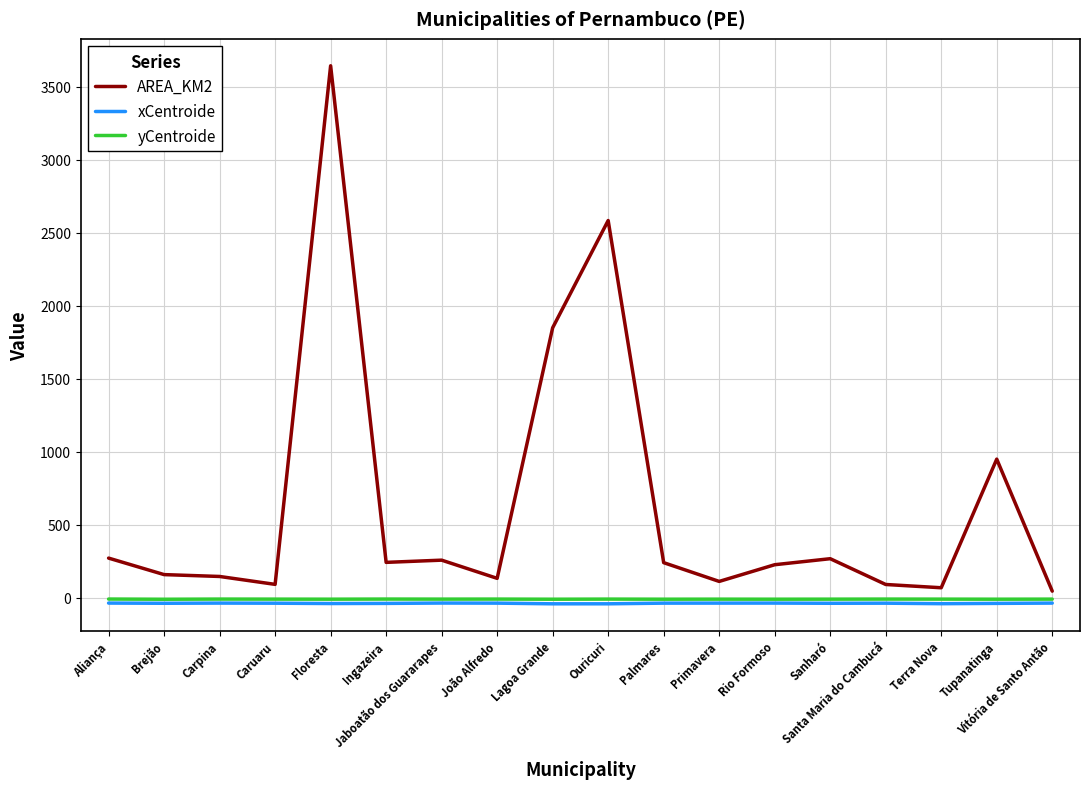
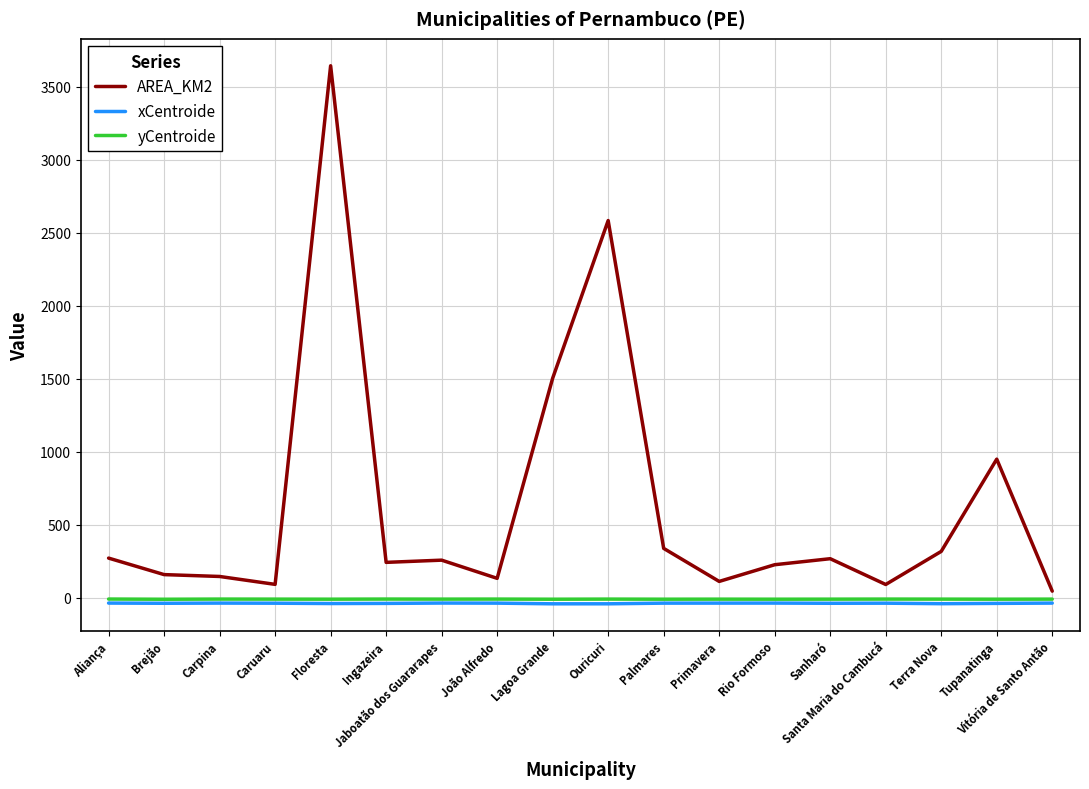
AREA_KM2, Lagoa Grande: 1850 -> 1500
AREA_KM2, Palmares: 240 -> 340
AREA_KM2, Terra Nova: 70 -> 320
